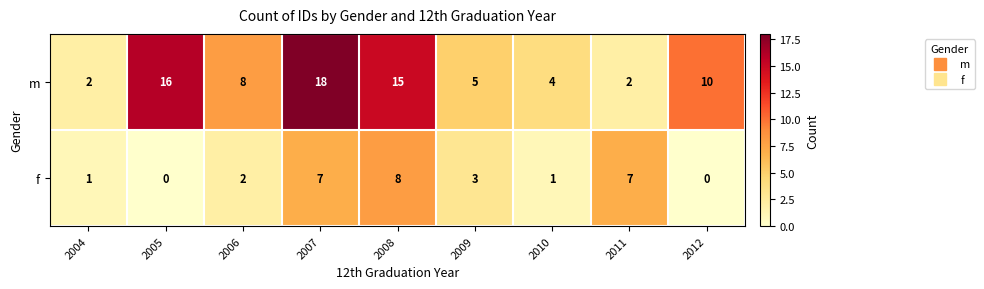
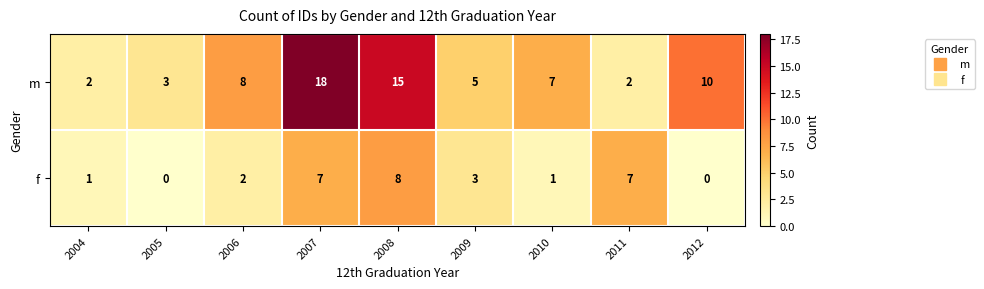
m, 2005: 16 -> 3
m, 2010: 4 -> 7
